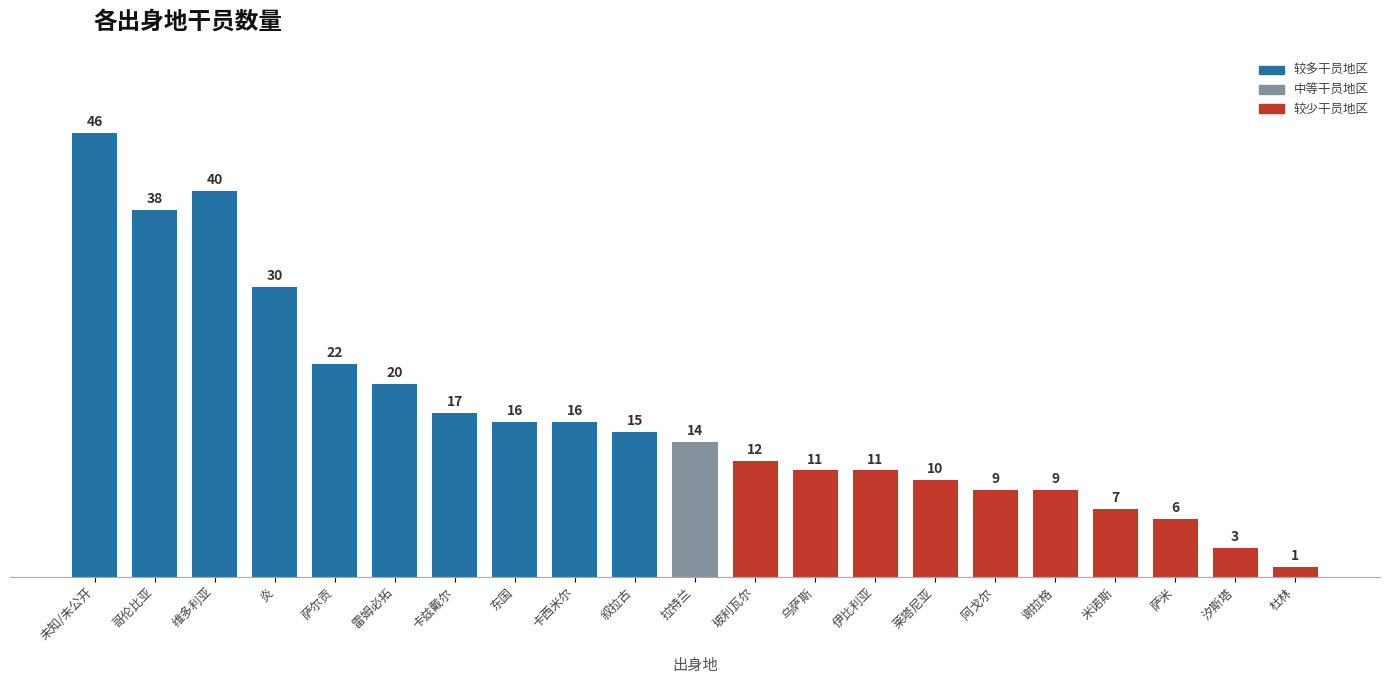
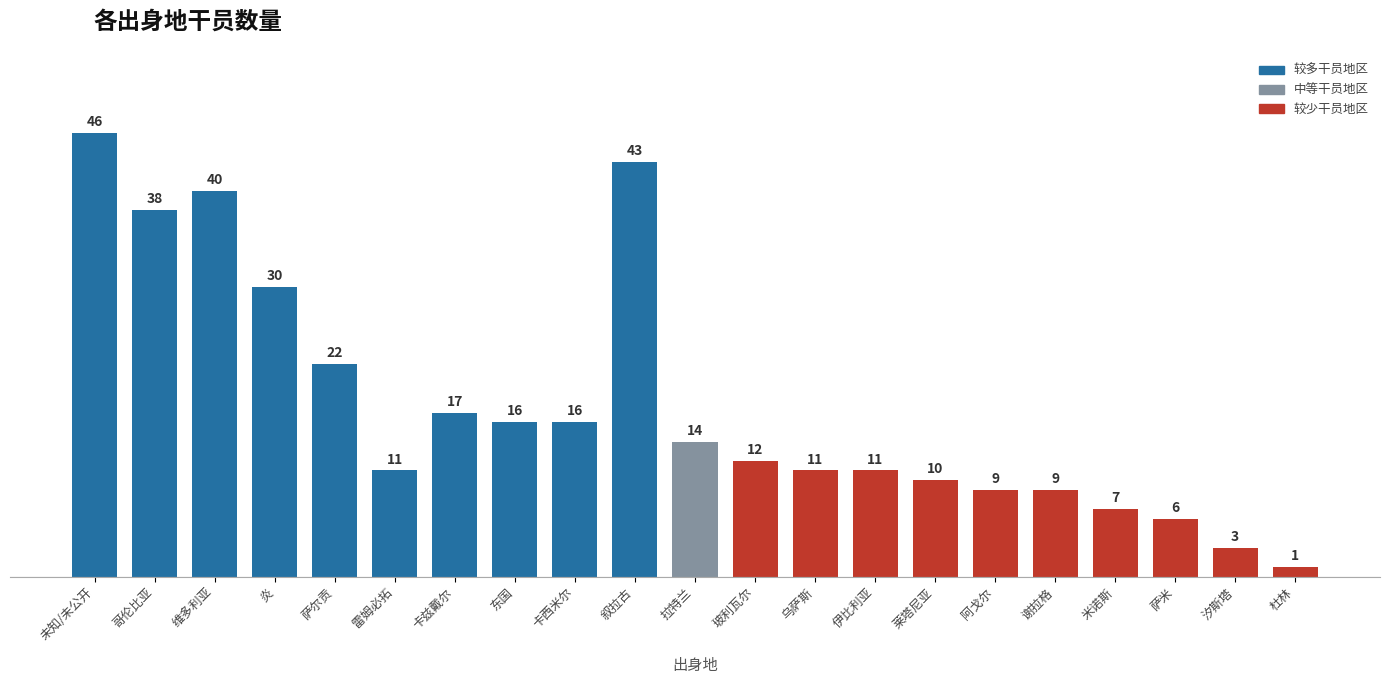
雷姆必拓: 20 -> 11
叙拉古: 15 -> 43
